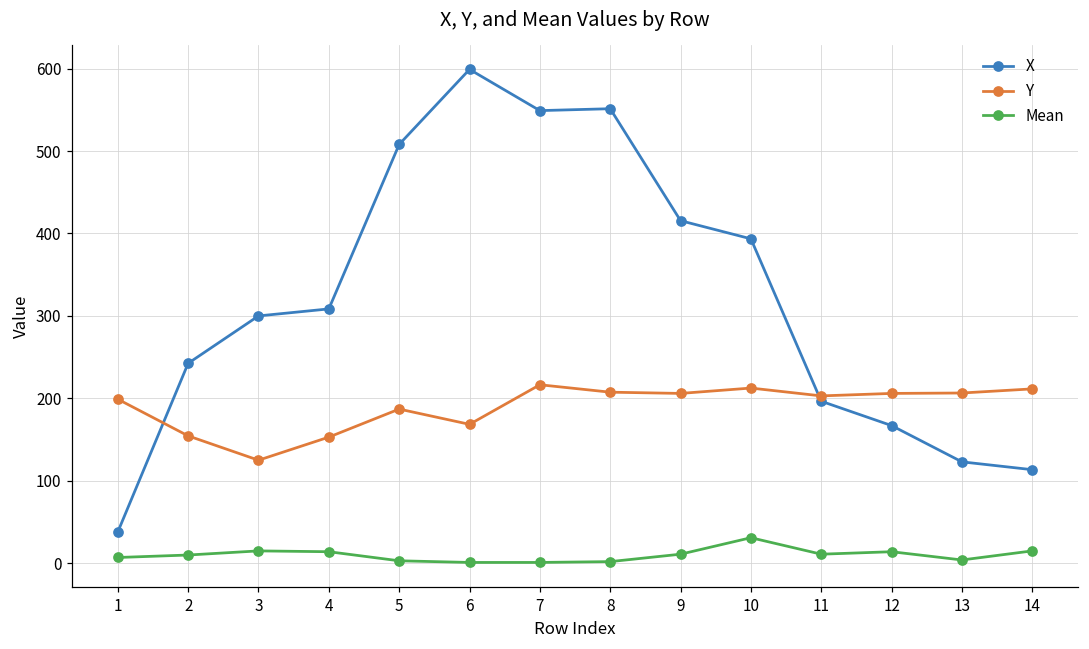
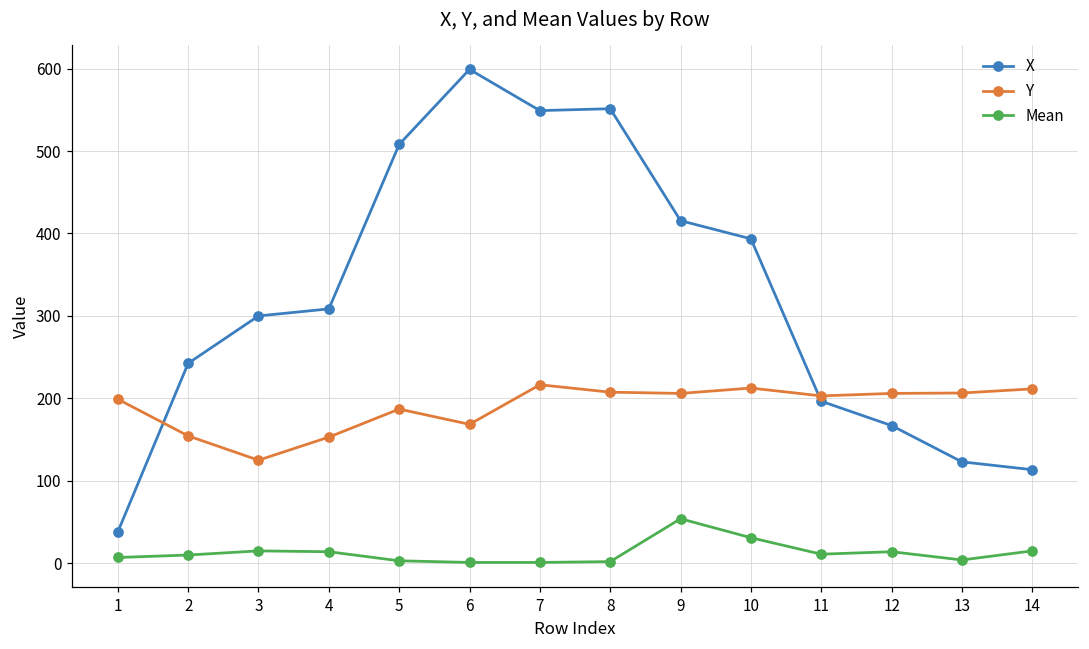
Mean, 9: 10 -> 50
